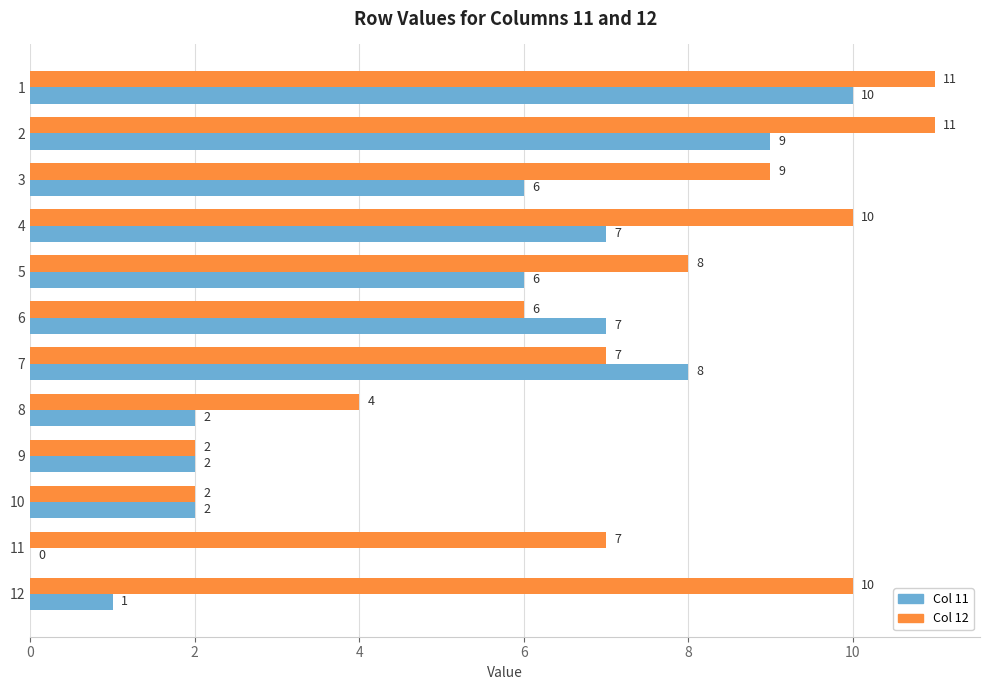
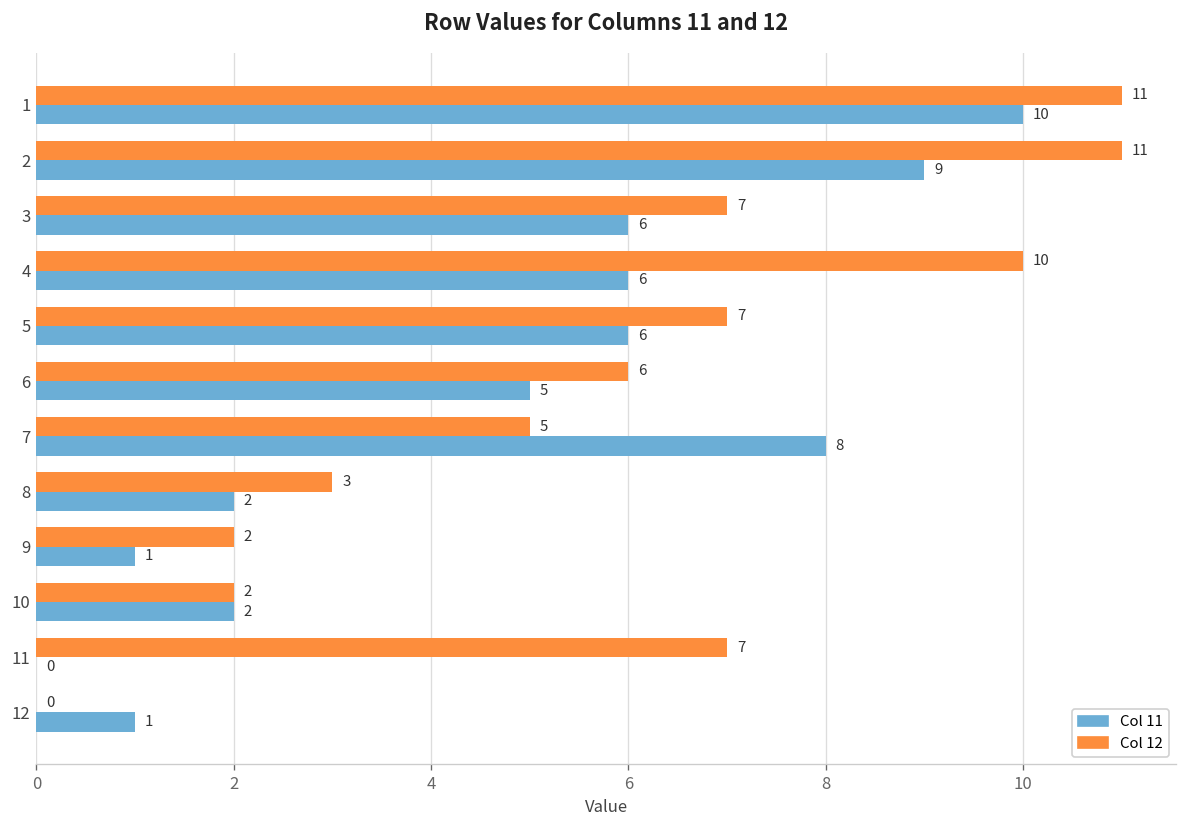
Col 12, 3: 9 -> 7
Col 11, 4: 7 -> 6
Col 12, 5: 8 -> 7
Col 11, 6: 7 -> 5
Col 12, 7: 7 -> 5
Col 12, 8: 4 -> 3
Col 11, 9: 2 -> 1
Col 12, 12: 10 -> 0
